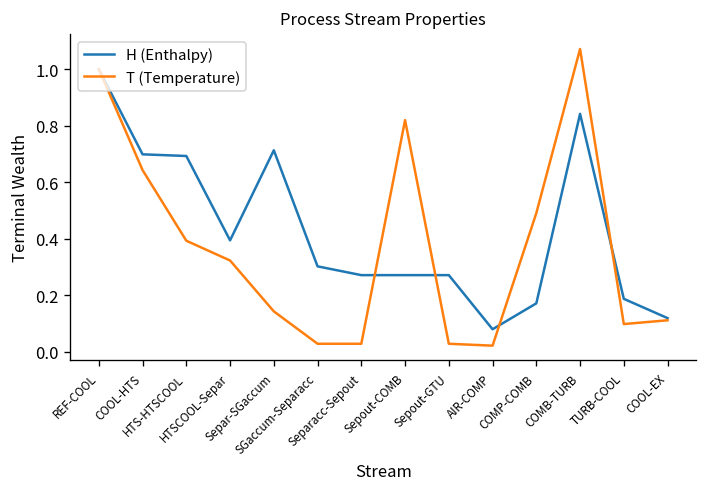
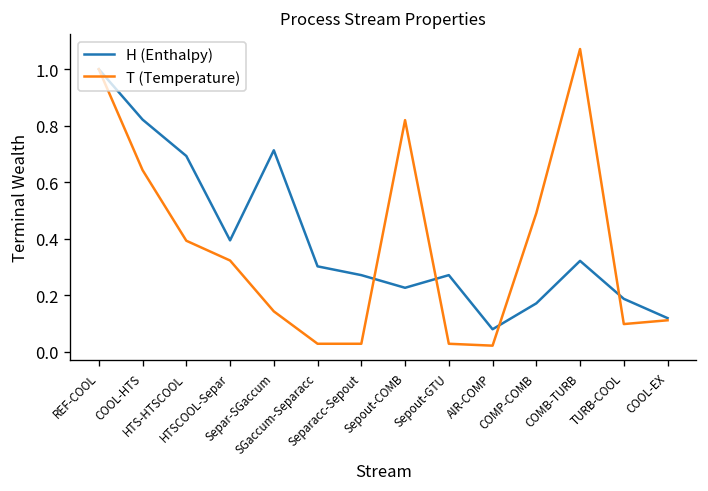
H (Enthalpy), COOL-HTS: 0.70 -> 0.82
H (Enthalpy), Sepout-COMB: 0.27 -> 0.23
H (Enthalpy), COMB-TURB: 0.84 -> 0.32
